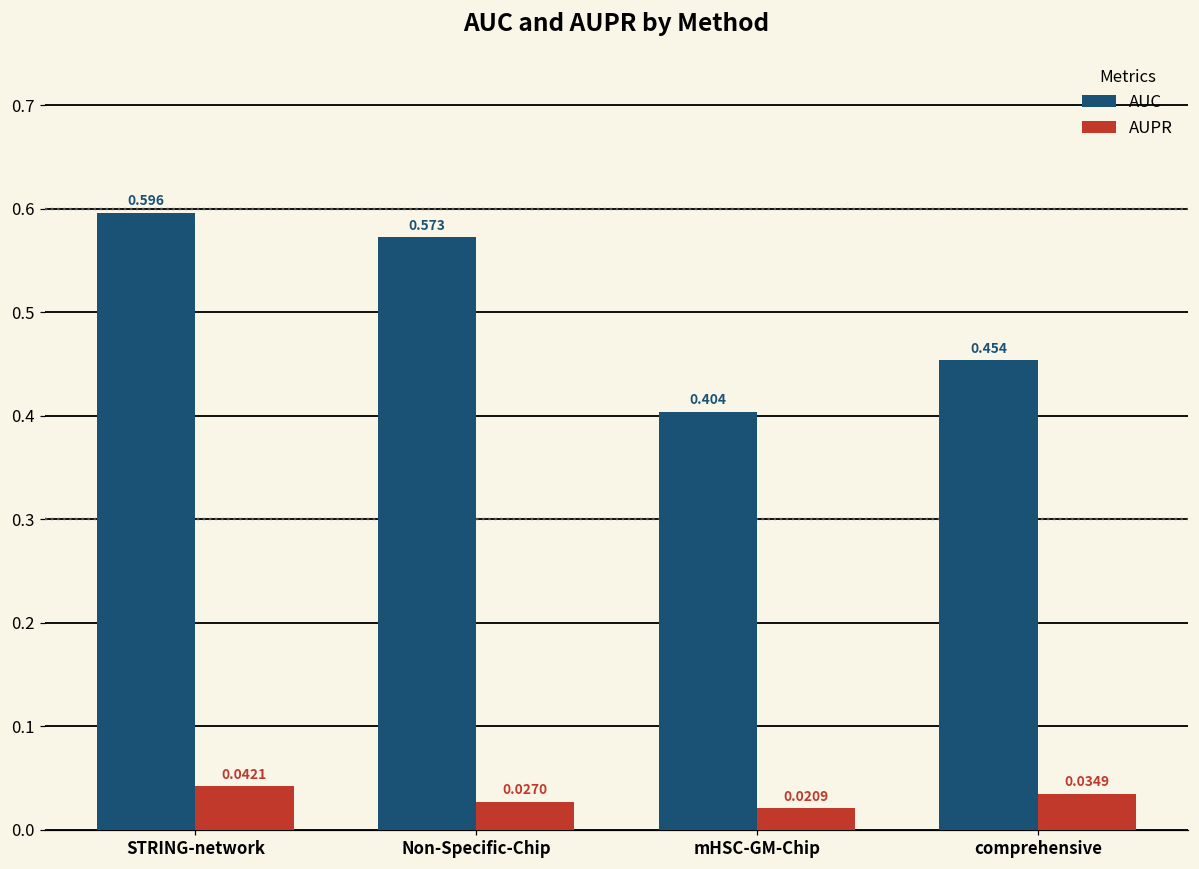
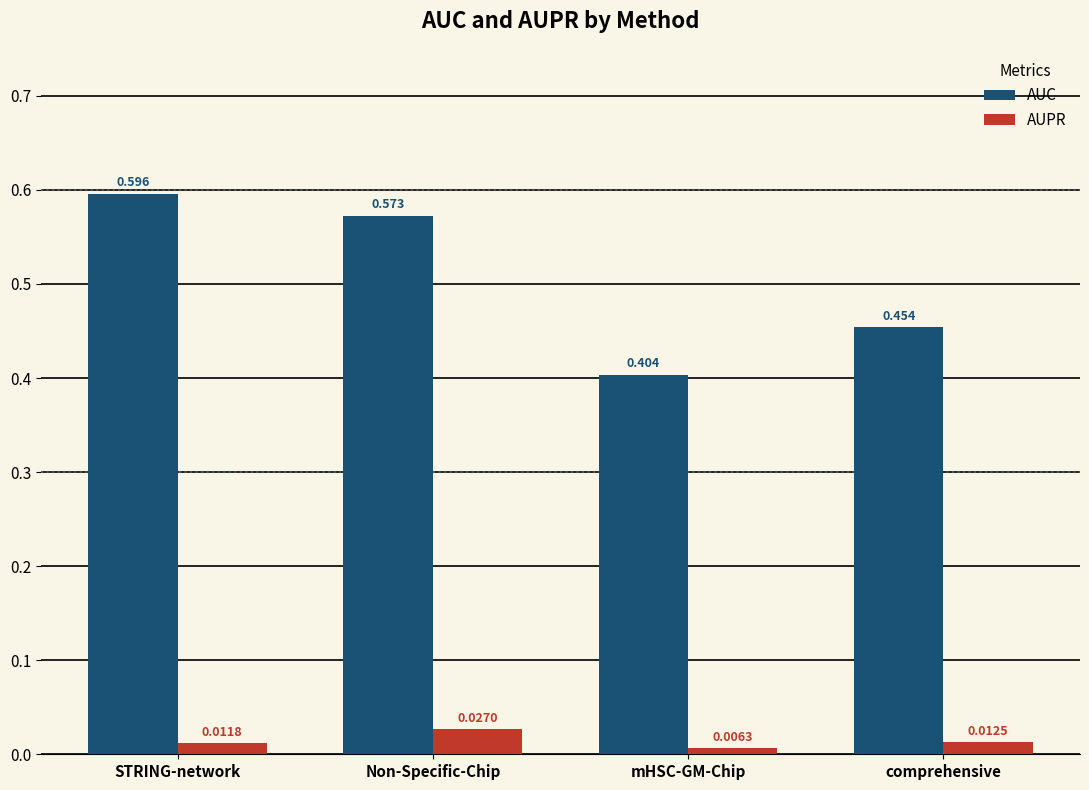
AUPR, STRING-network: 0.0421 -> 0.0118
AUPR, mHSC-GM-Chip: 0.0209 -> 0.0063
AUPR, comprehensive: 0.0349 -> 0.0125
